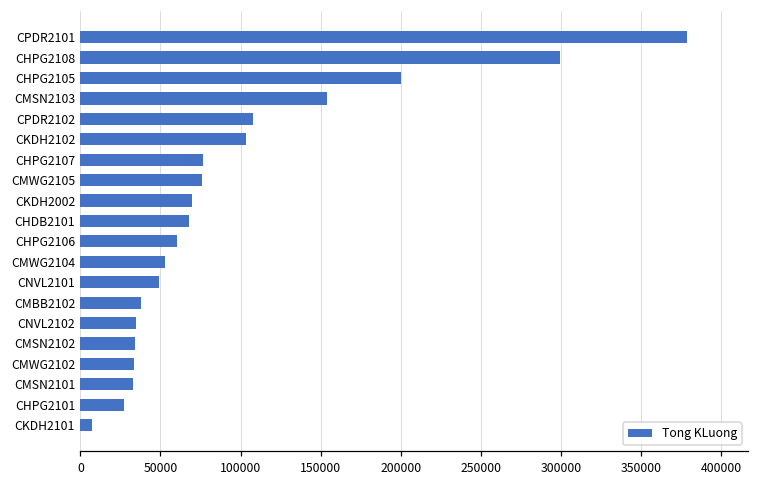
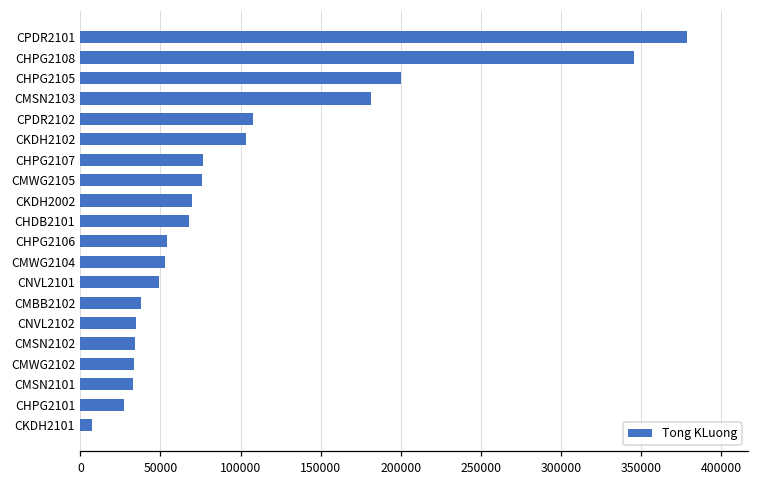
CHPG2108: 300000 -> 345000
CMSN2103: 154000 -> 182000
CHPG2106: 61000 -> 54000
